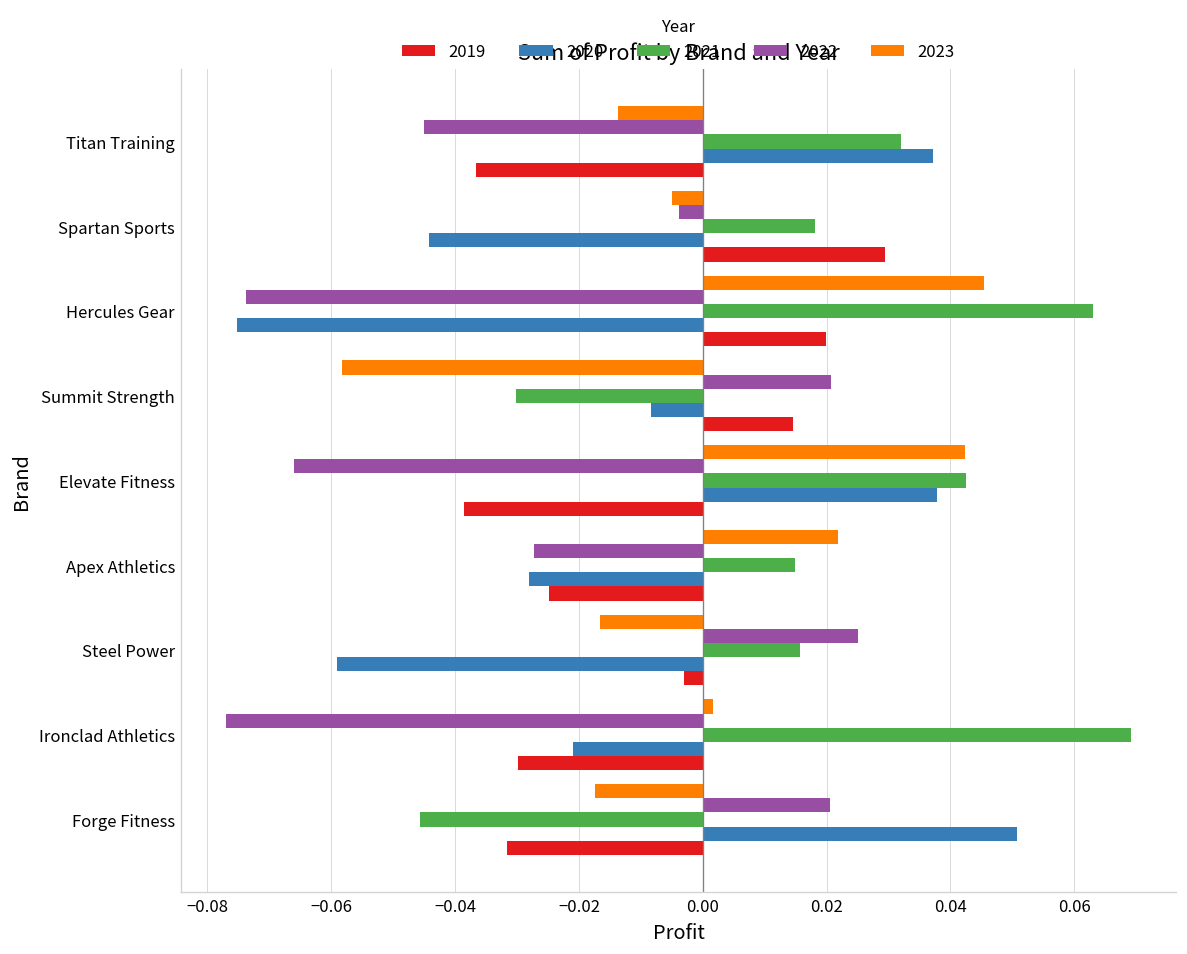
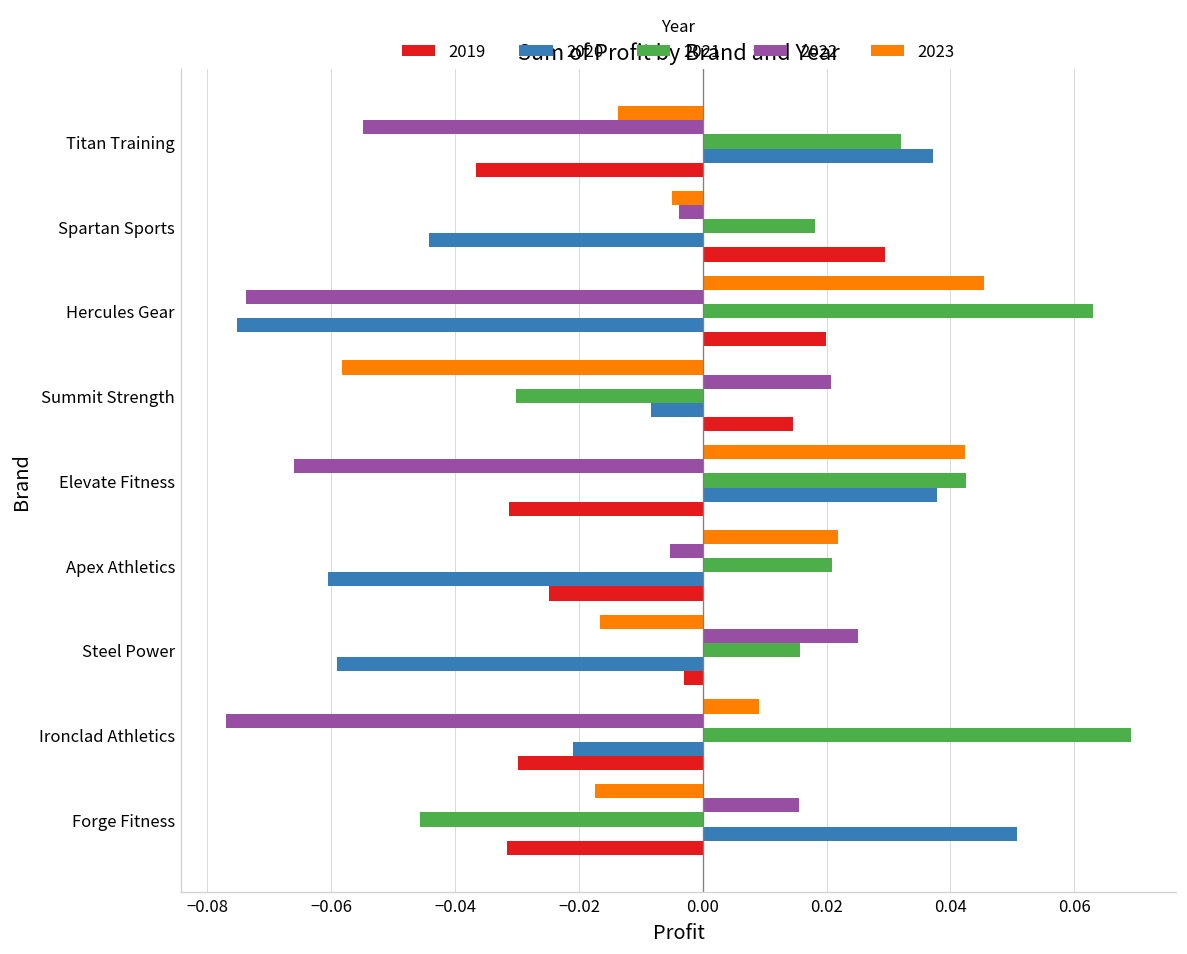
2022, Titan Training: -0.045 -> -0.055
2019, Elevate Fitness: -0.039 -> -0.031
2022, Apex Athletics: -0.027 -> -0.005
2021, Apex Athletics: 0.015 -> 0.021
2020, Apex Athletics: -0.028 -> -0.061
2023, Ironclad Athletics: 0.002 -> 0.009
2022, Forge Fitness: 0.021 -> 0.016
